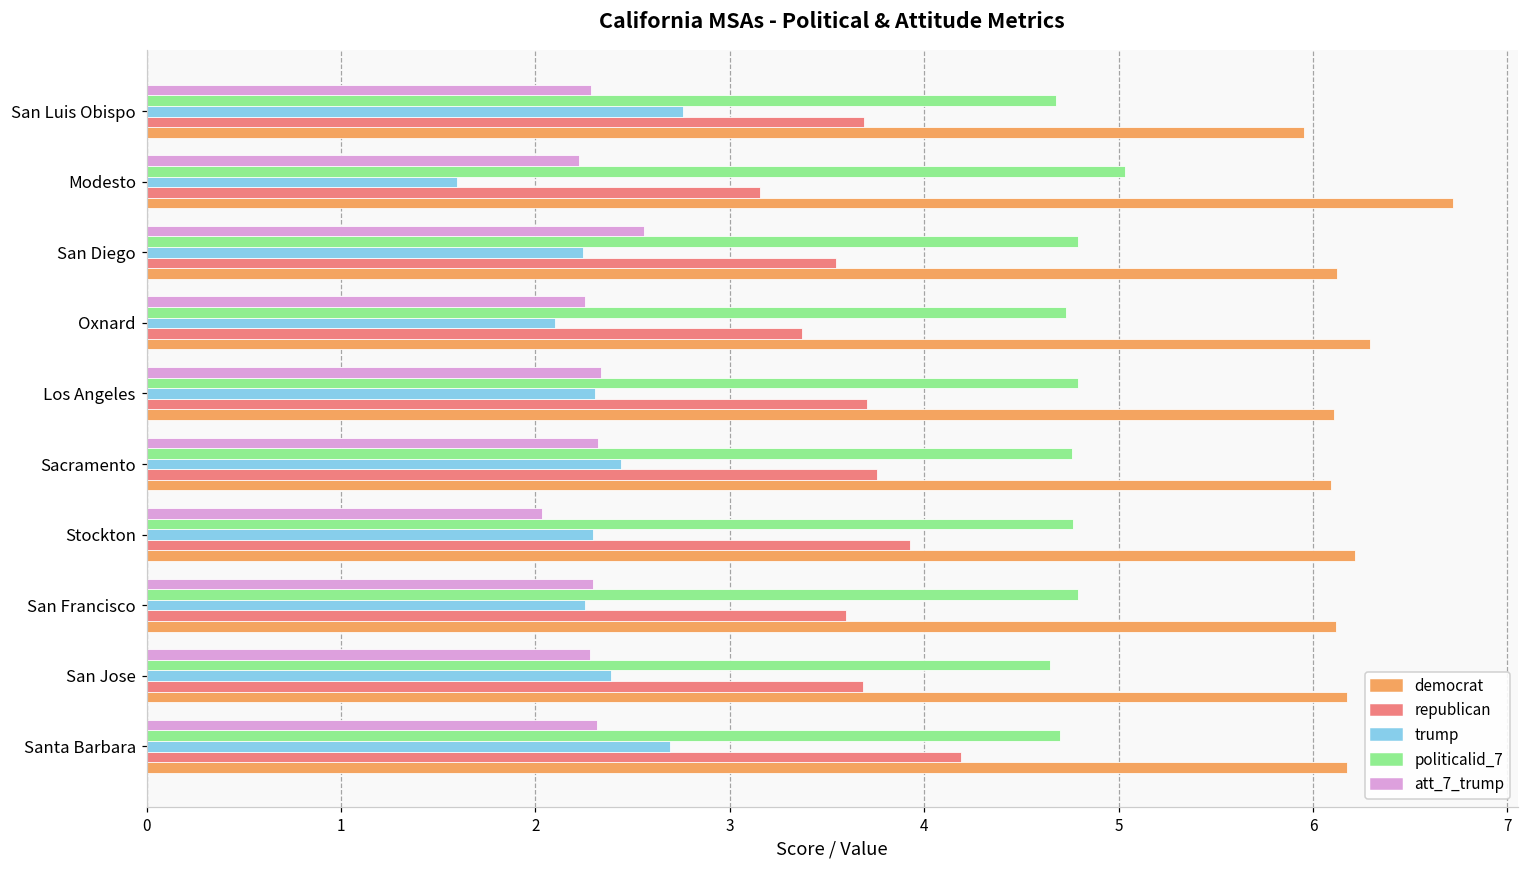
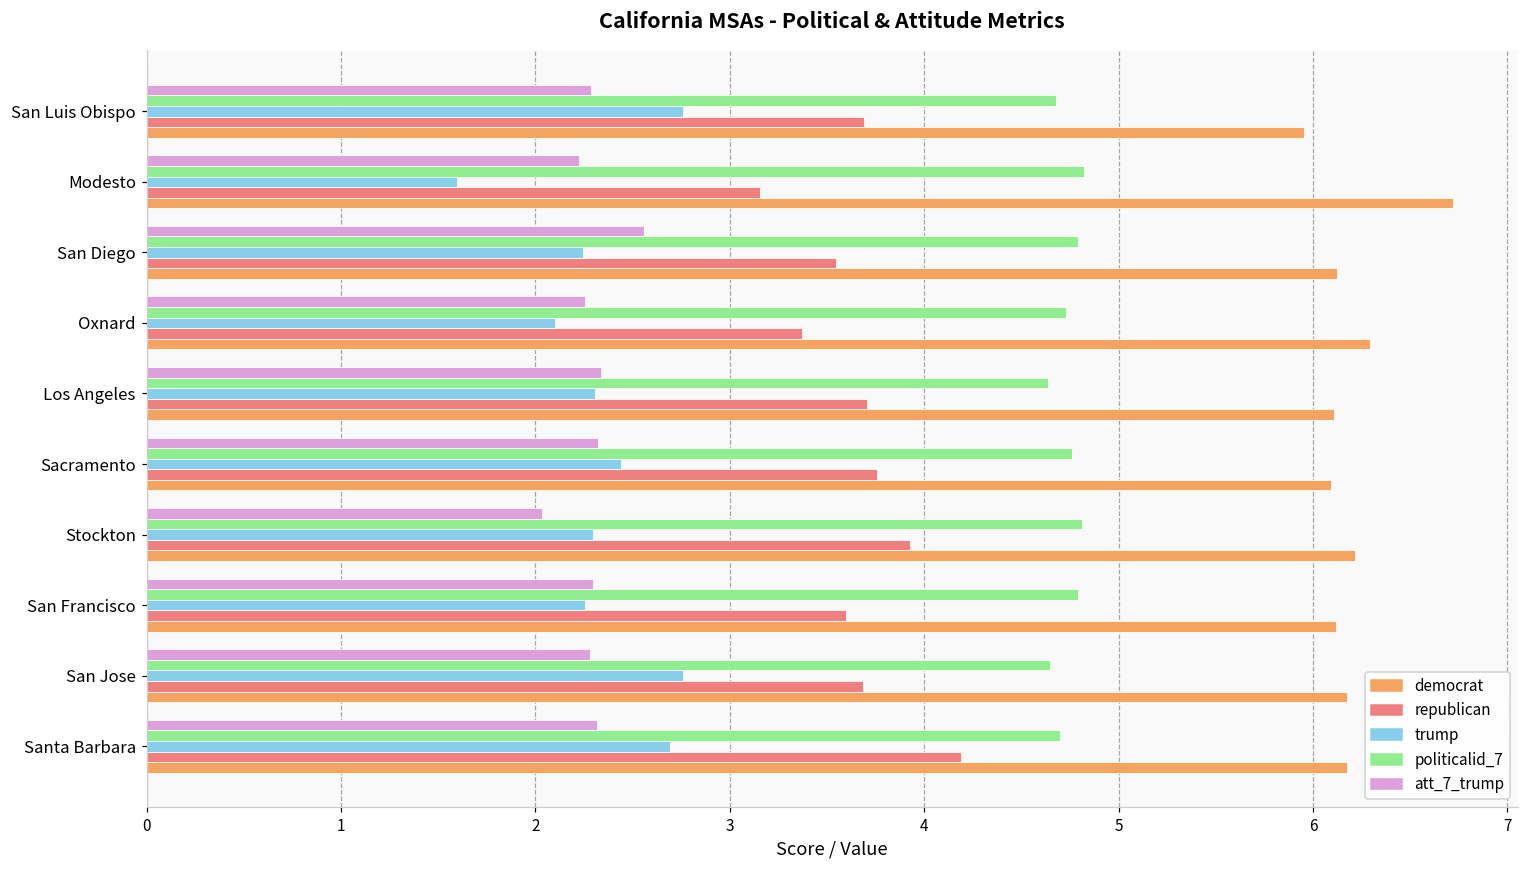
politicalid_7, Modesto: 5.03 -> 4.82
politicalid_7, Los Angeles: 4.79 -> 4.64
politicalid_7, Stockton: 4.77 -> 4.81
trump, San Jose: 2.39 -> 2.76
